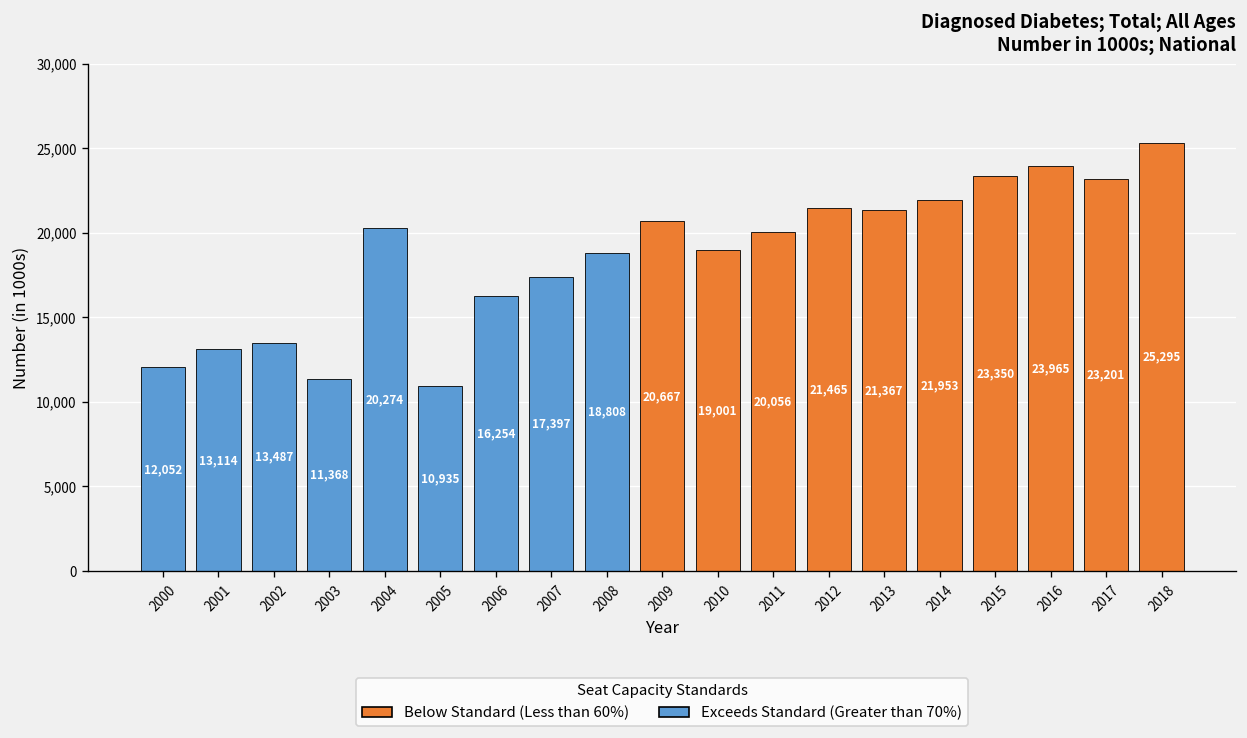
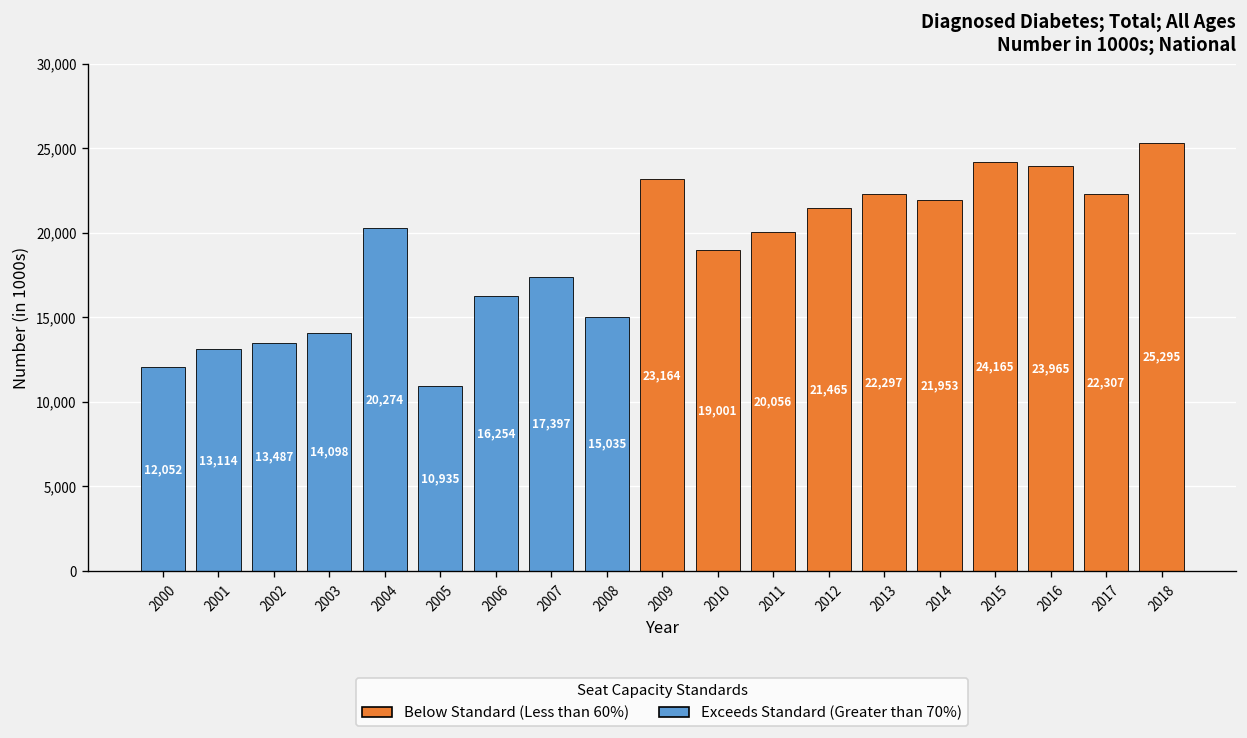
Exceeds Standard (Greater than 70%), 2003: 11,368 -> 14,098
Exceeds Standard (Greater than 70%), 2008: 18,808 -> 15,035
Below Standard (Less than 60%), 2009: 20,667 -> 23,164
Below Standard (Less than 60%), 2013: 21,367 -> 22,297
Below Standard (Less than 60%), 2015: 23,350 -> 24,165
Below Standard (Less than 60%), 2017: 23,201 -> 22,307
